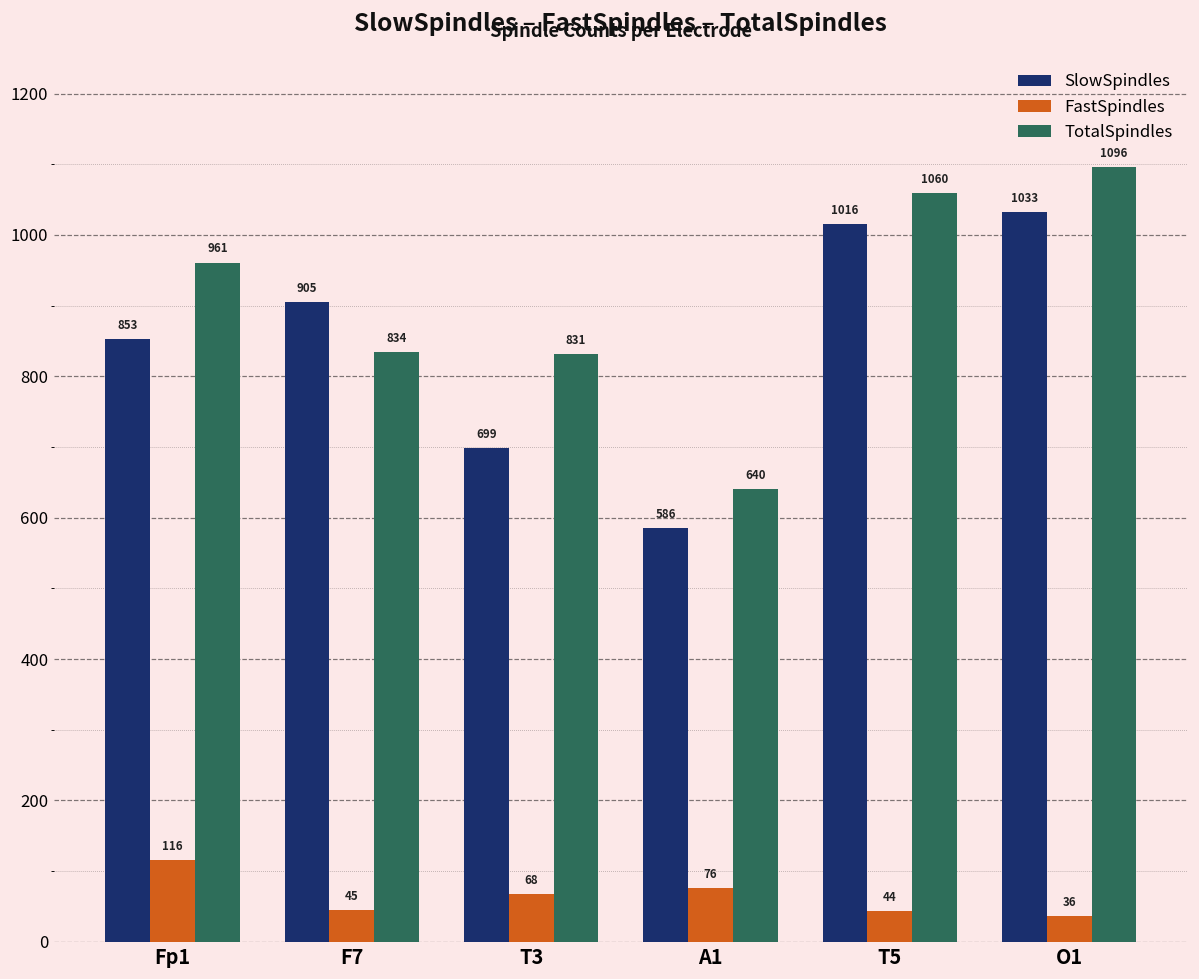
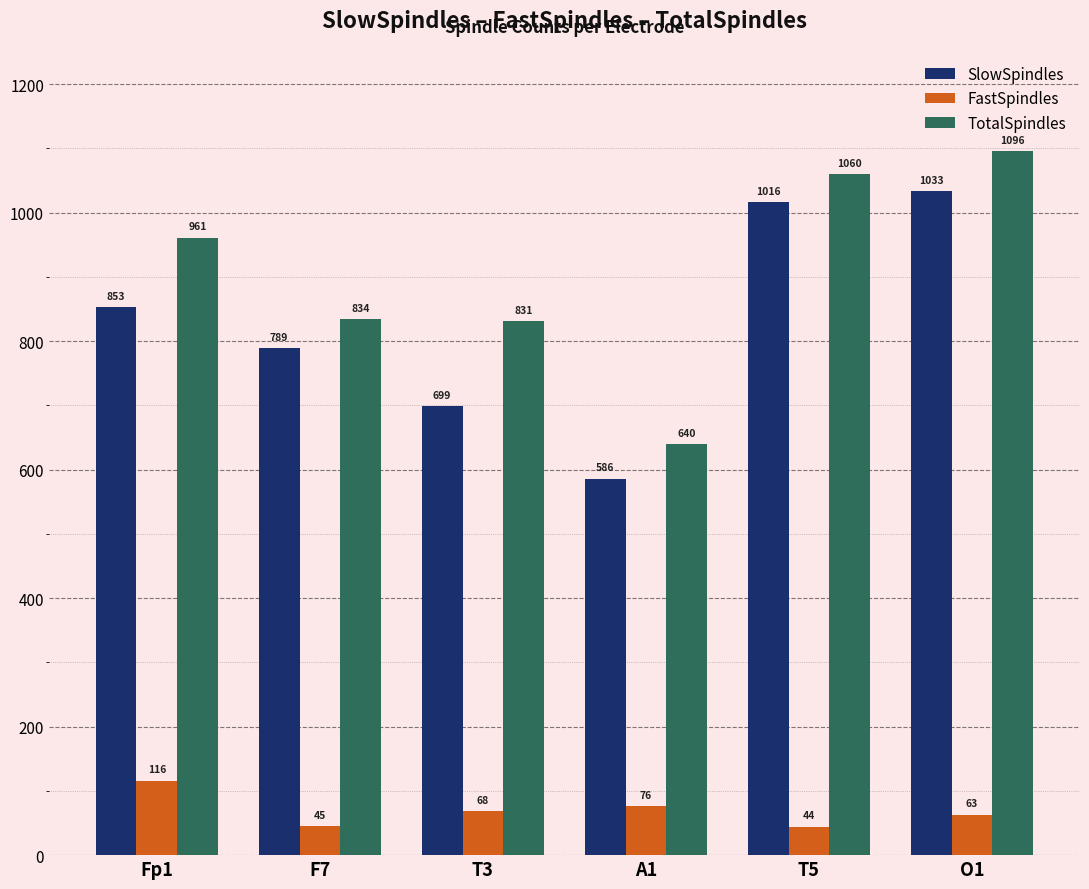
SlowSpindles, F7: 905 -> 789
FastSpindles, O1: 36 -> 63
